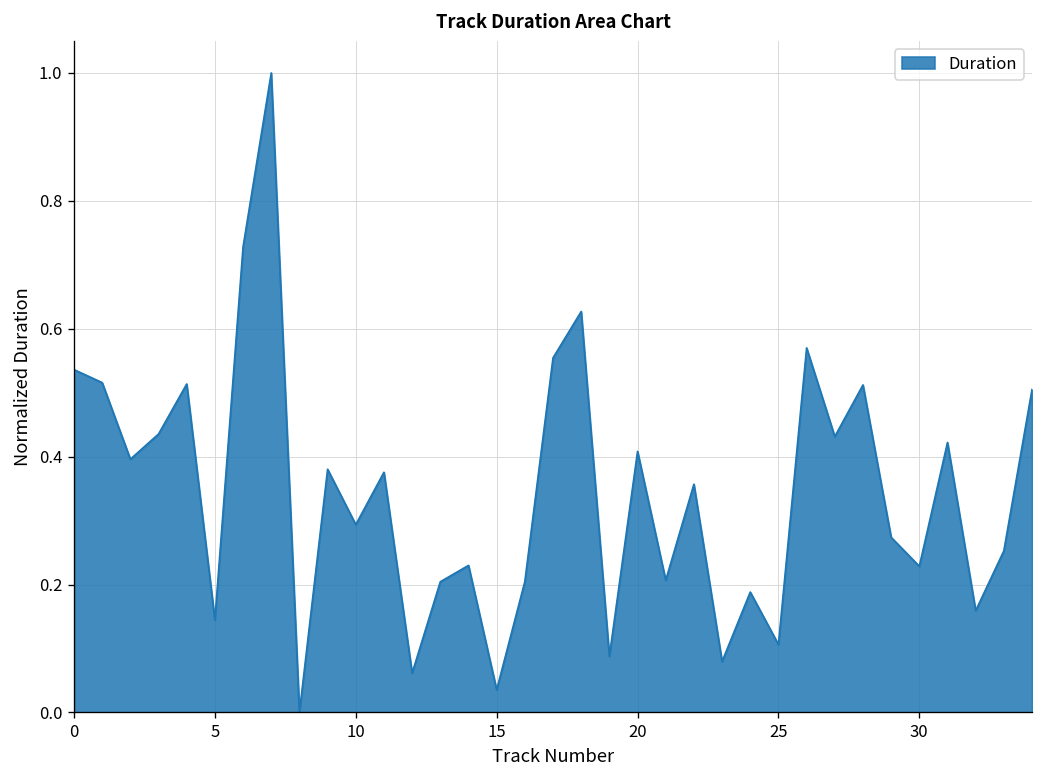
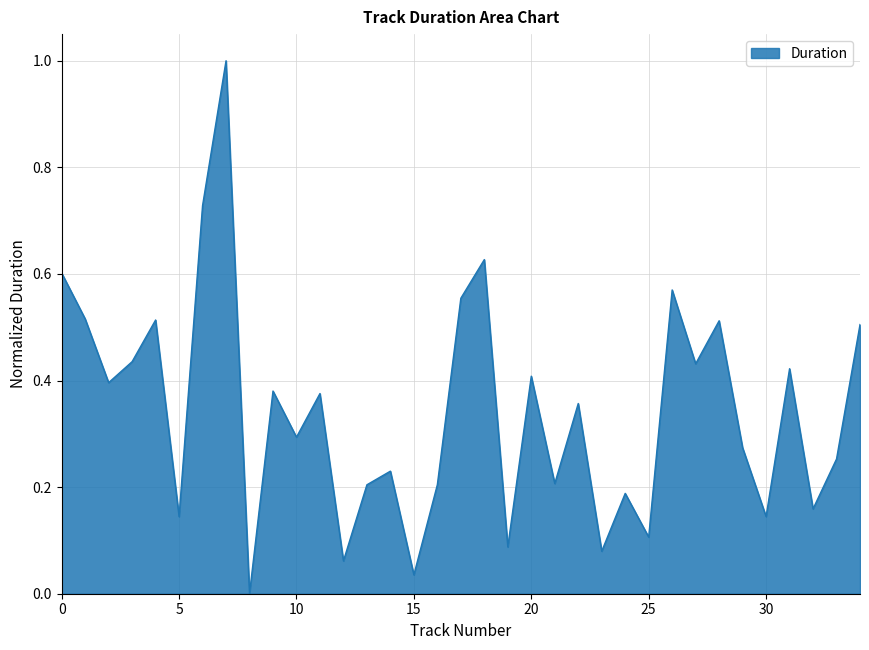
0: 0.54 -> 0.60
30: 0.23 -> 0.14
